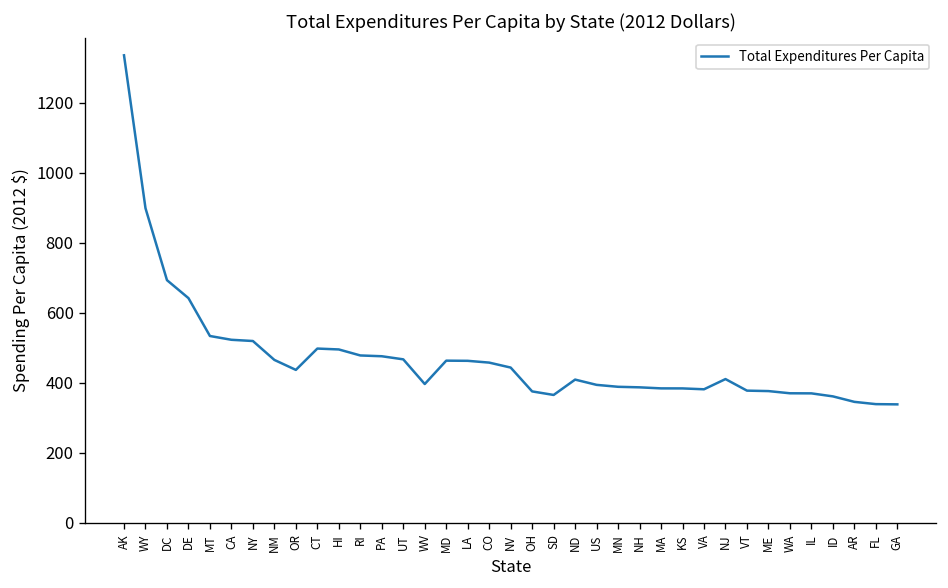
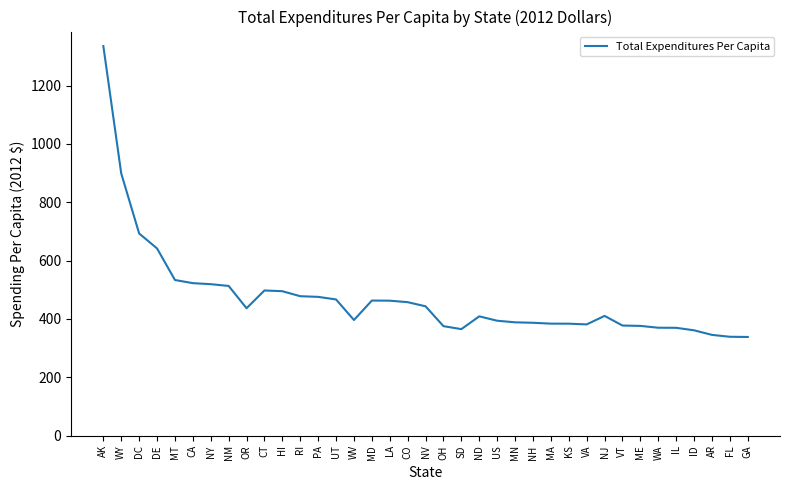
NM: 470 -> 510
